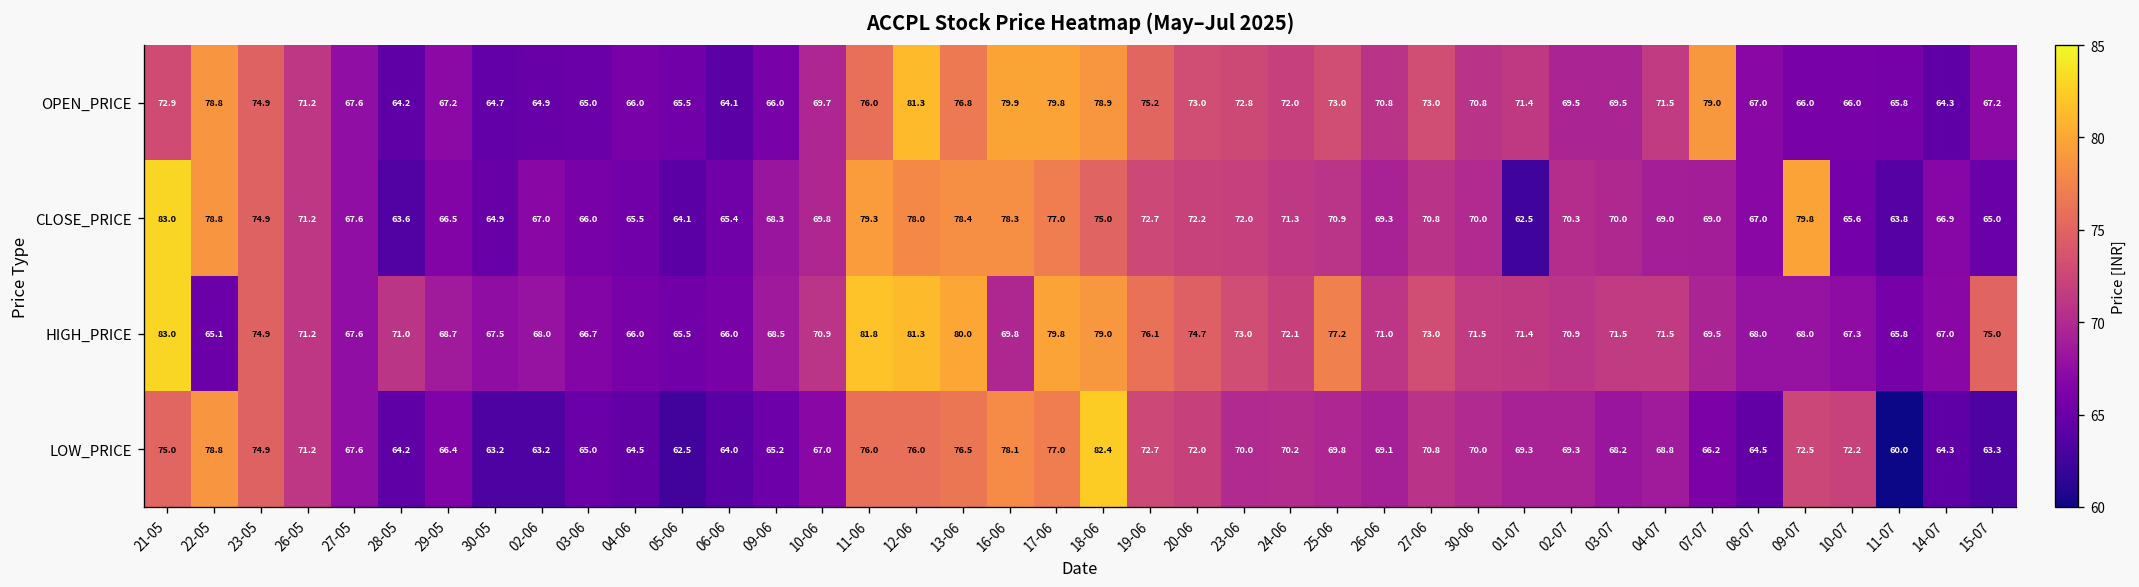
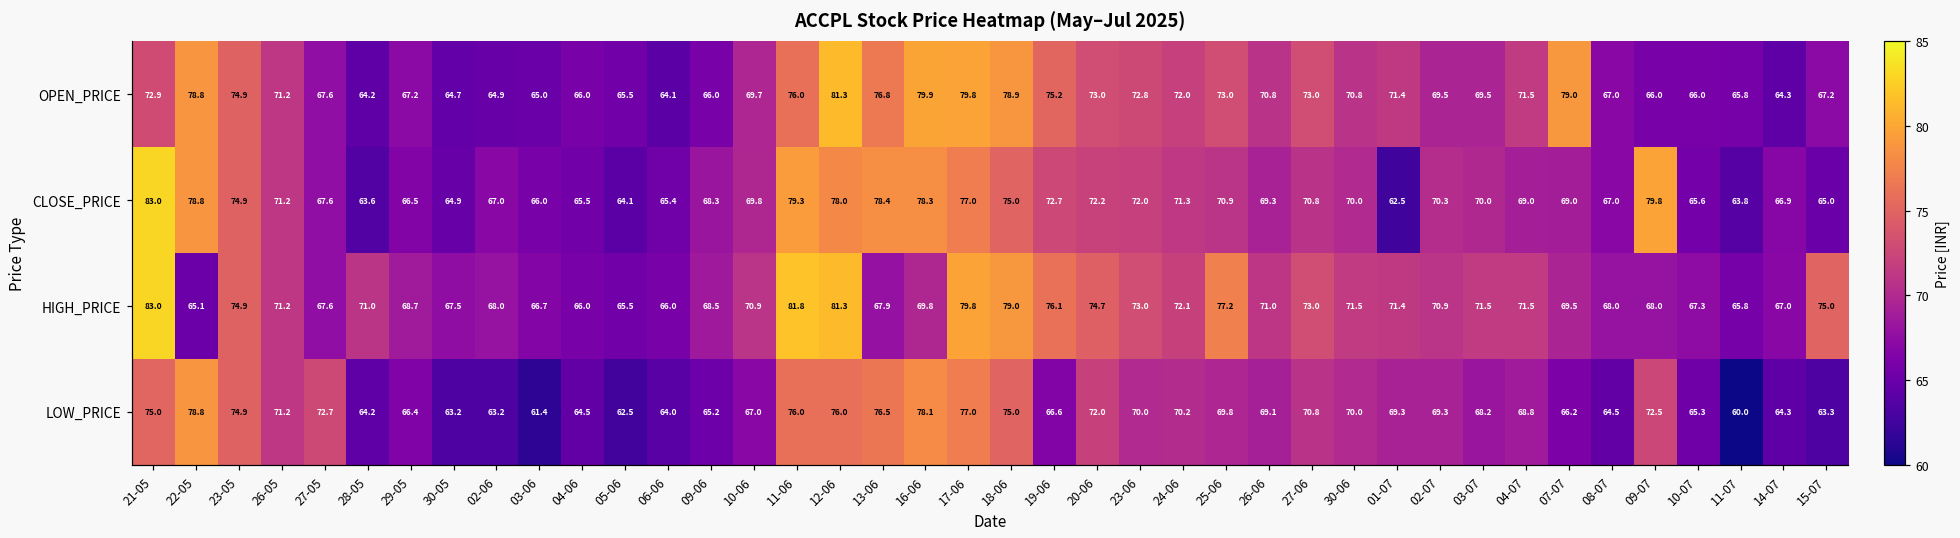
HIGH_PRICE, 13-06: 80.0 -> 67.9
LOW_PRICE, 27-05: 67.6 -> 72.7
LOW_PRICE, 03-06: 65.0 -> 61.4
LOW_PRICE, 18-06: 82.4 -> 75.0
LOW_PRICE, 19-06: 72.7 -> 66.6
LOW_PRICE, 10-07: 72.2 -> 65.3
